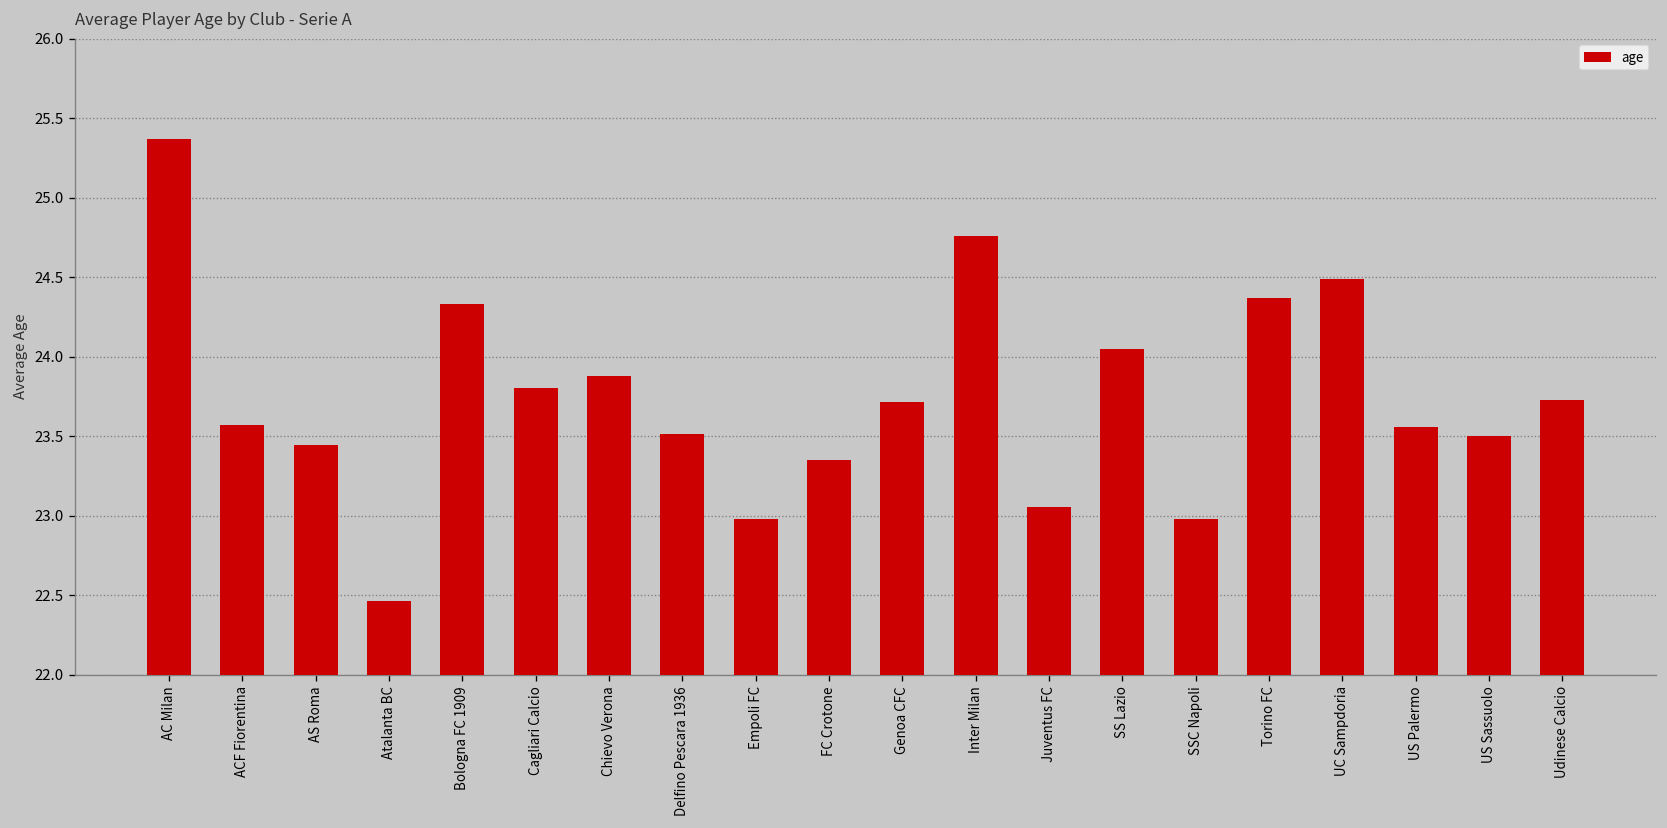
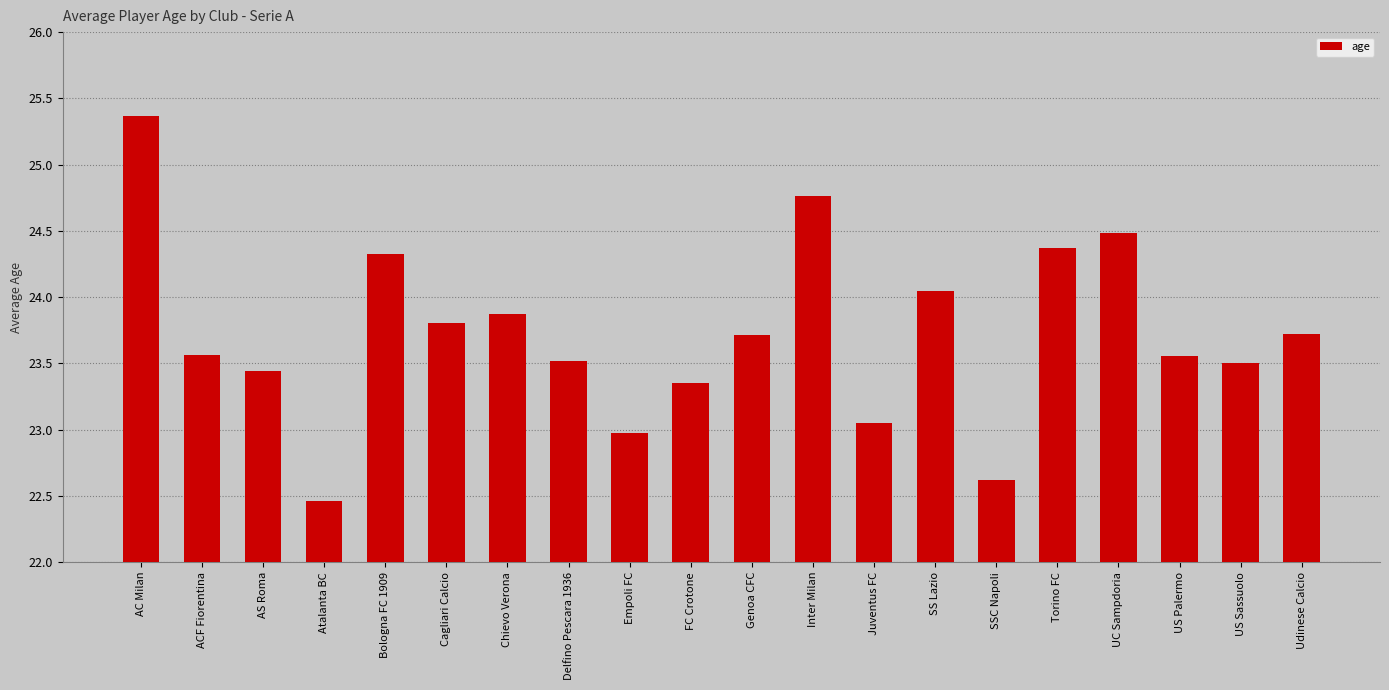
SSC Napoli: 22.98 -> 22.62
